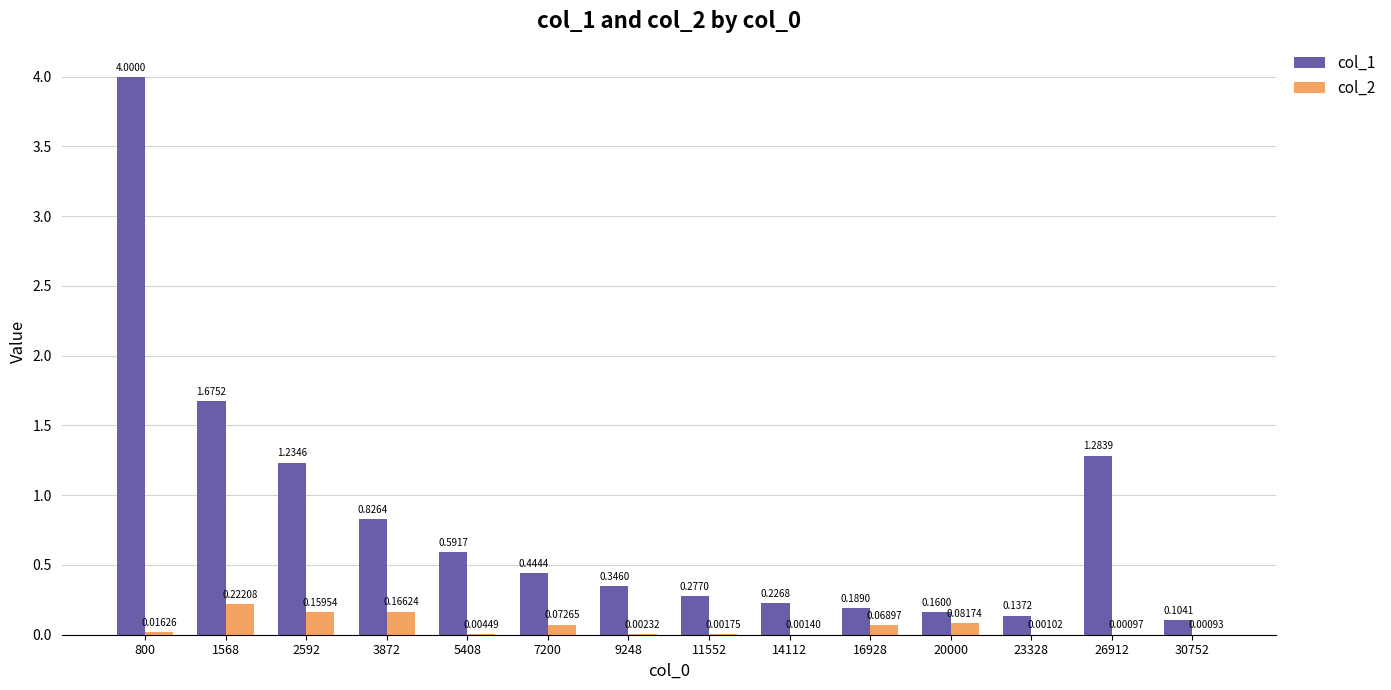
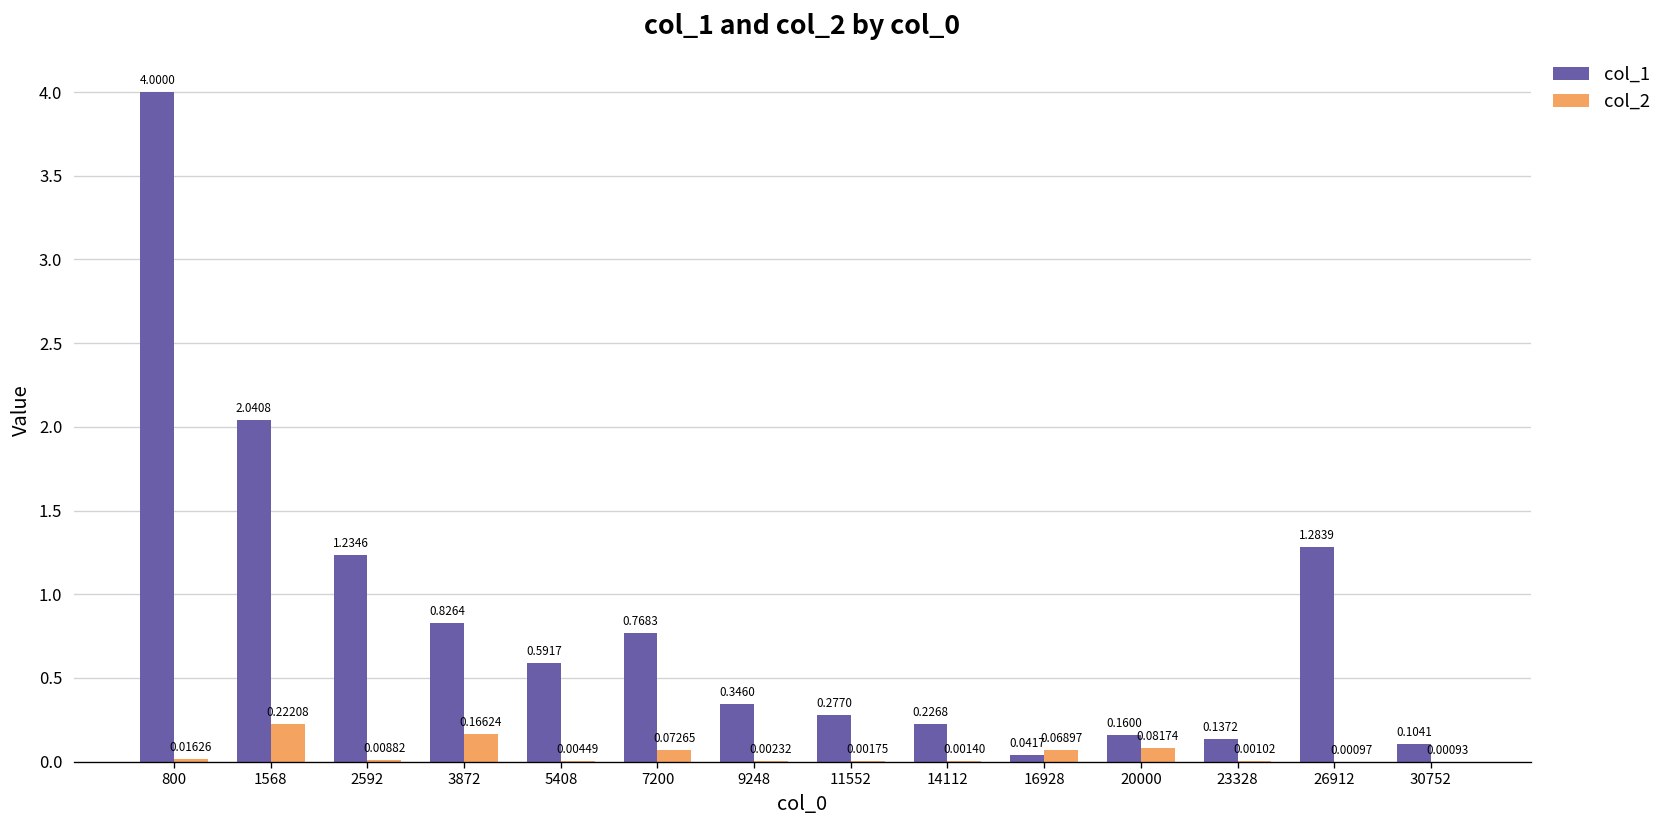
col_1, 1568: 1.6752 -> 2.0408
col_2, 2592: 0.15954 -> 0.00882
col_1, 7200: 0.4444 -> 0.7683
col_1, 16928: 0.1890 -> 0.0417
